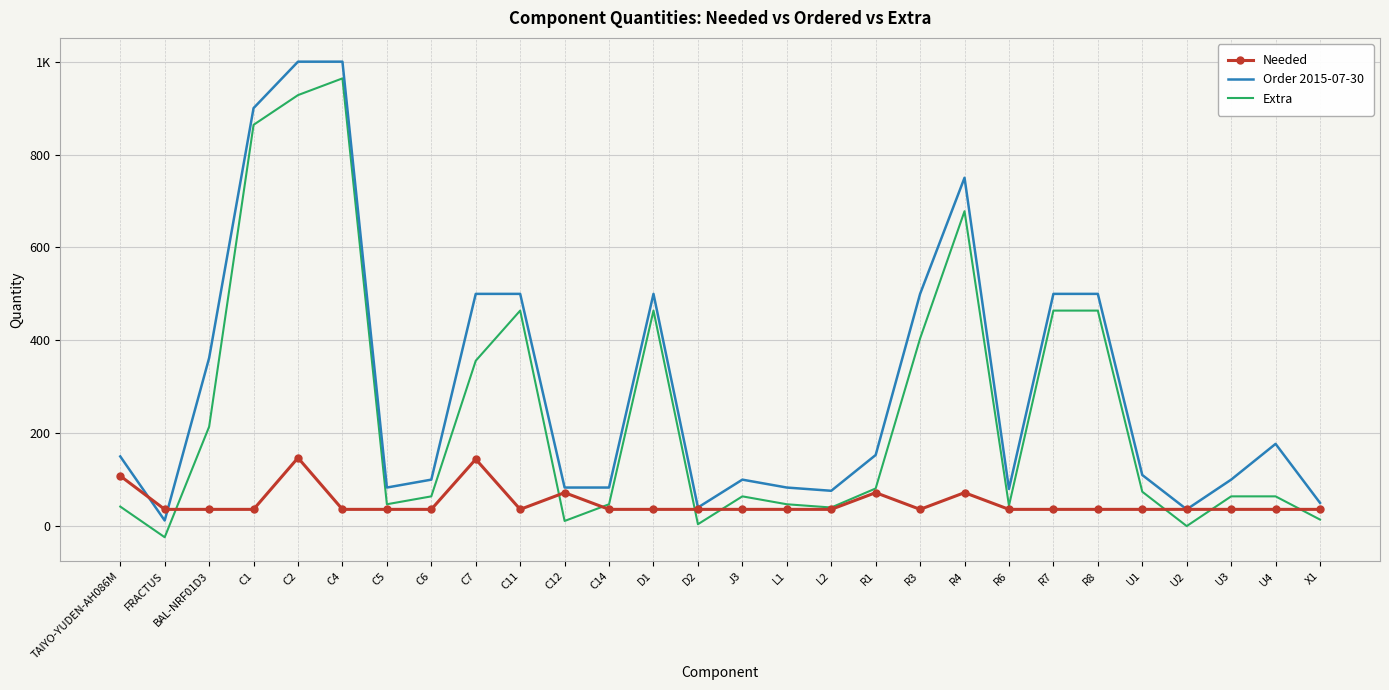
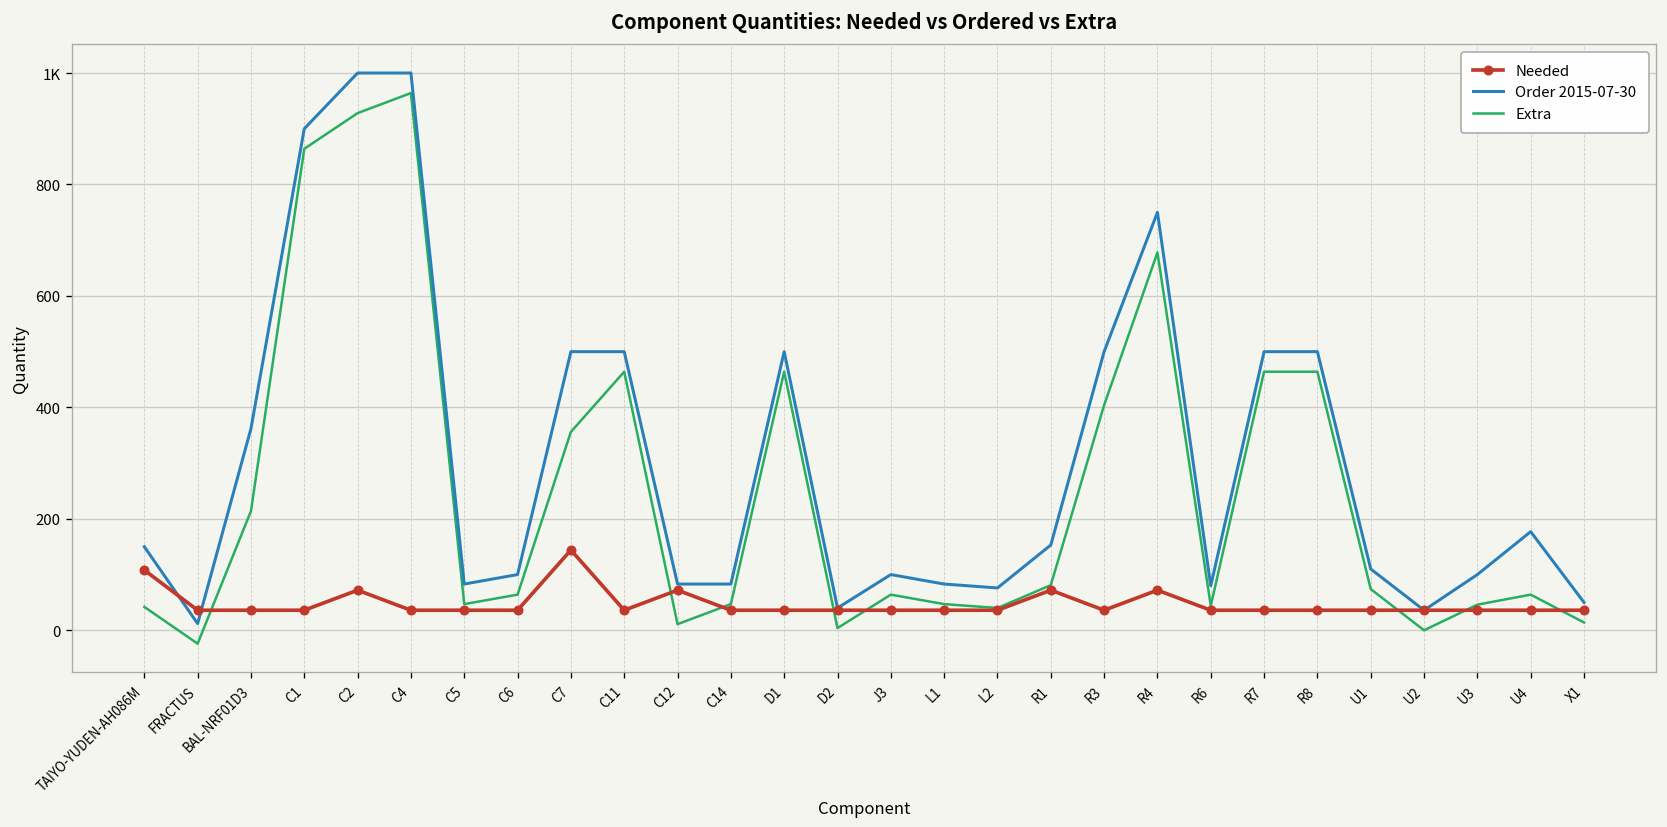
Needed, C2: 150 -> 70
Extra, U3: 60 -> 50
